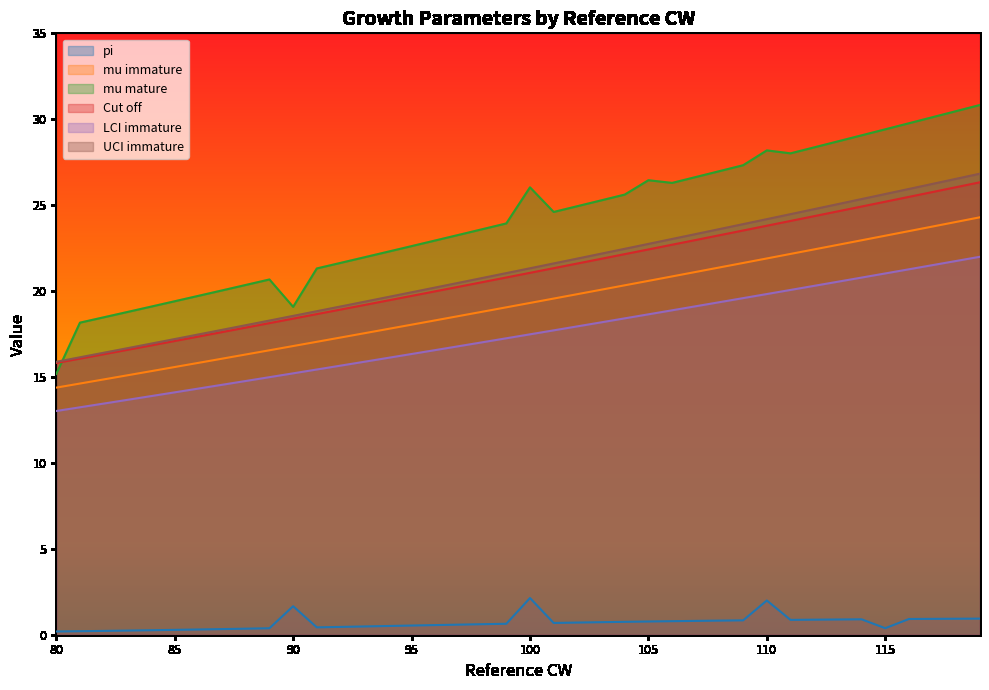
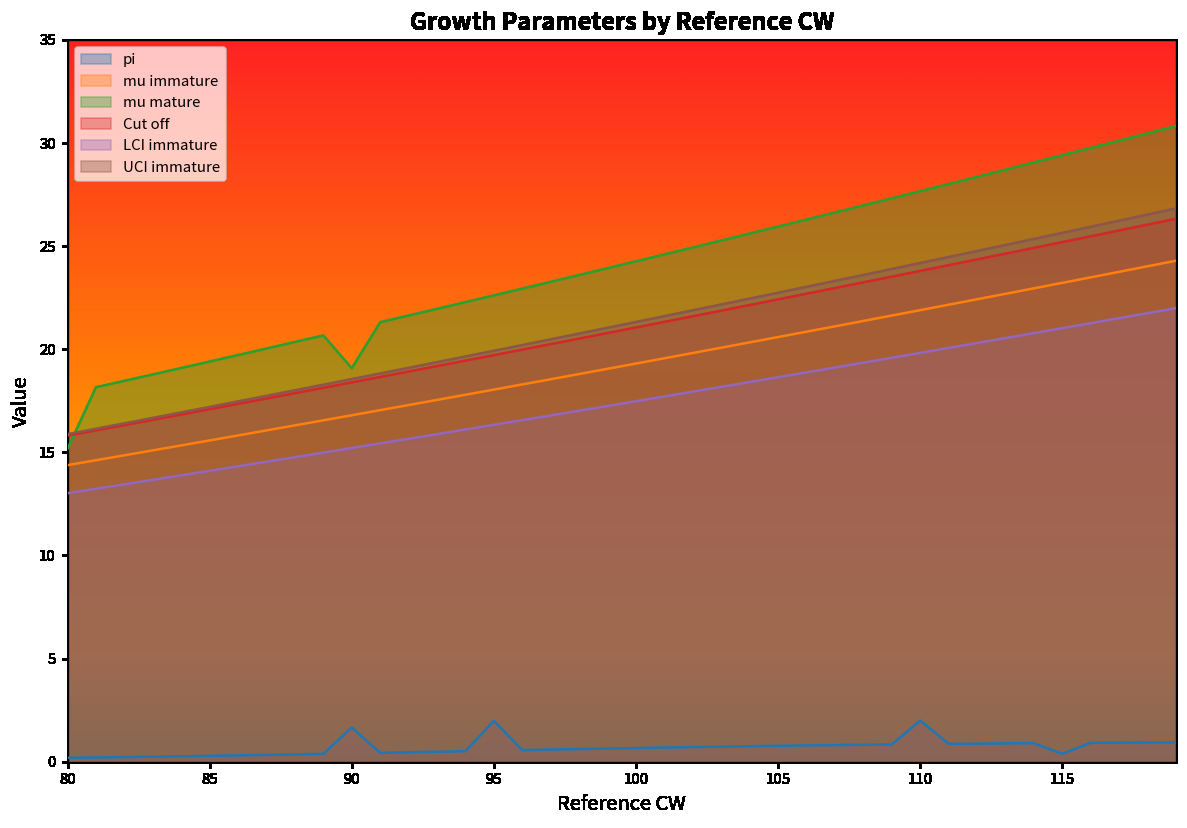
pi, 95: 0.5 -> 2.0
pi, 100: 2.1 -> 0.7
mu mature, 100: 26.0 -> 24.3
mu mature, 105: 26.5 -> 26.0
mu mature, 110: 28.2 -> 27.7
